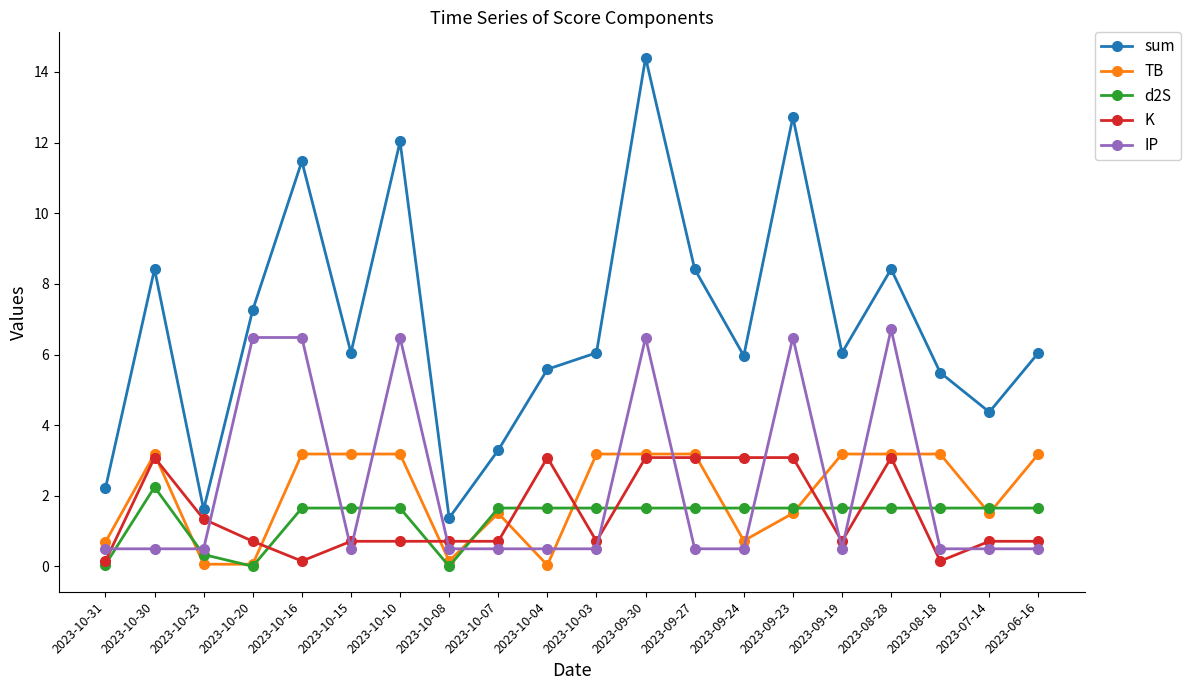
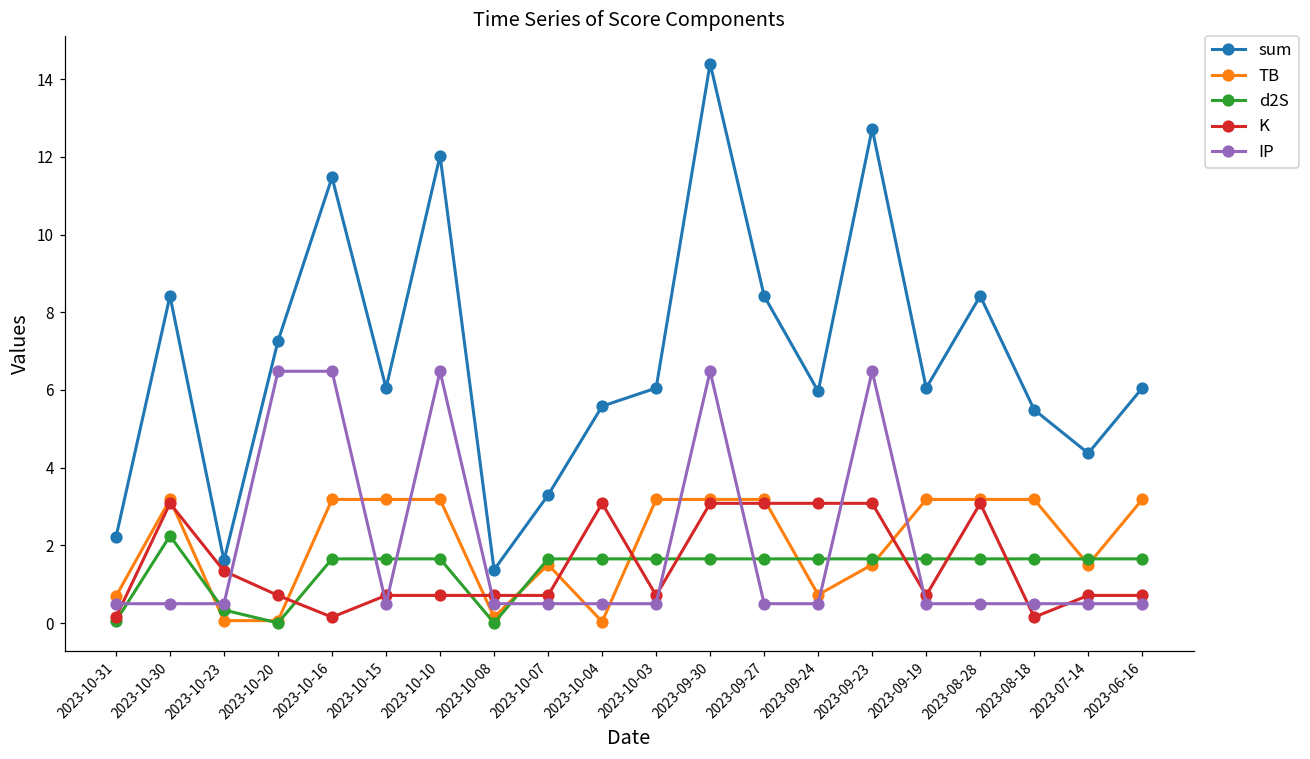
IP, 2023-08-28: 6.7 -> 0.5
